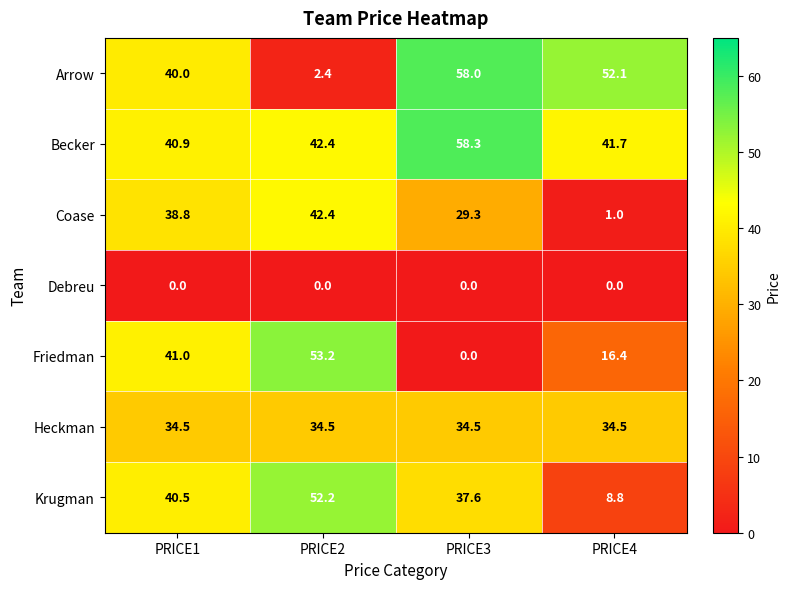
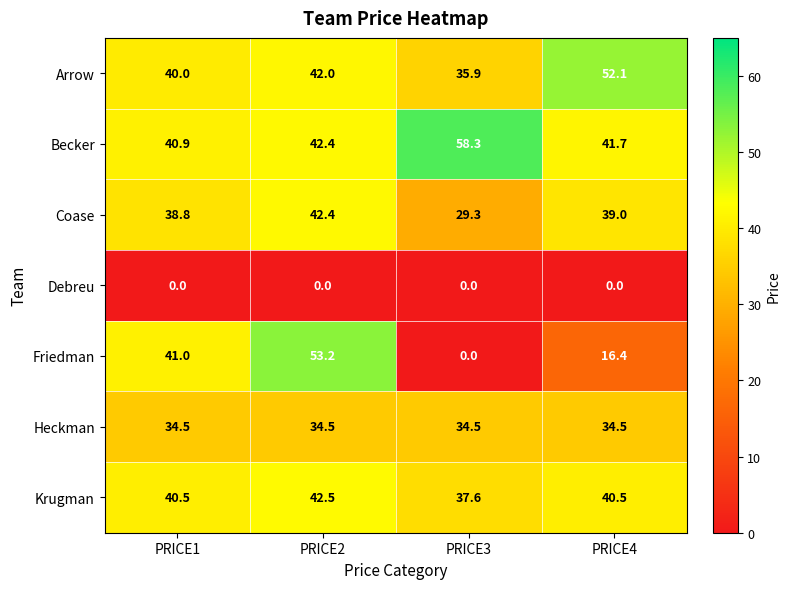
Arrow, PRICE2: 2.4 -> 42.0
Arrow, PRICE3: 58.0 -> 35.9
Coase, PRICE4: 1.0 -> 39.0
Krugman, PRICE2: 52.2 -> 42.5
Krugman, PRICE4: 8.8 -> 40.5
